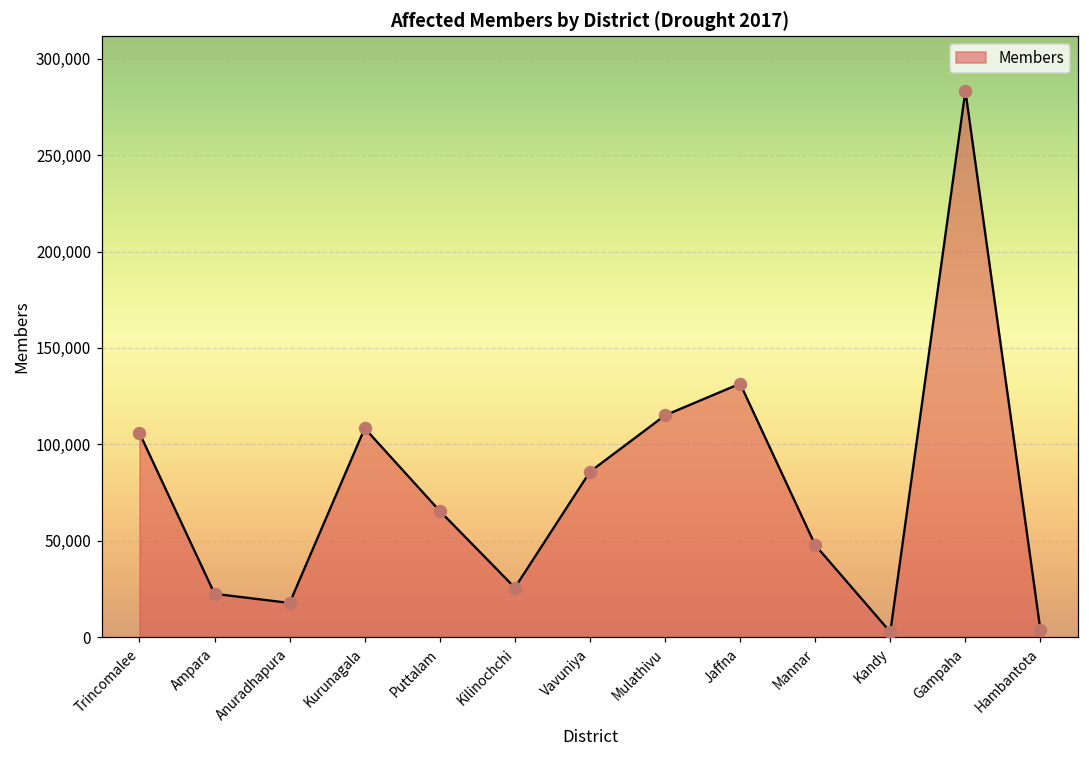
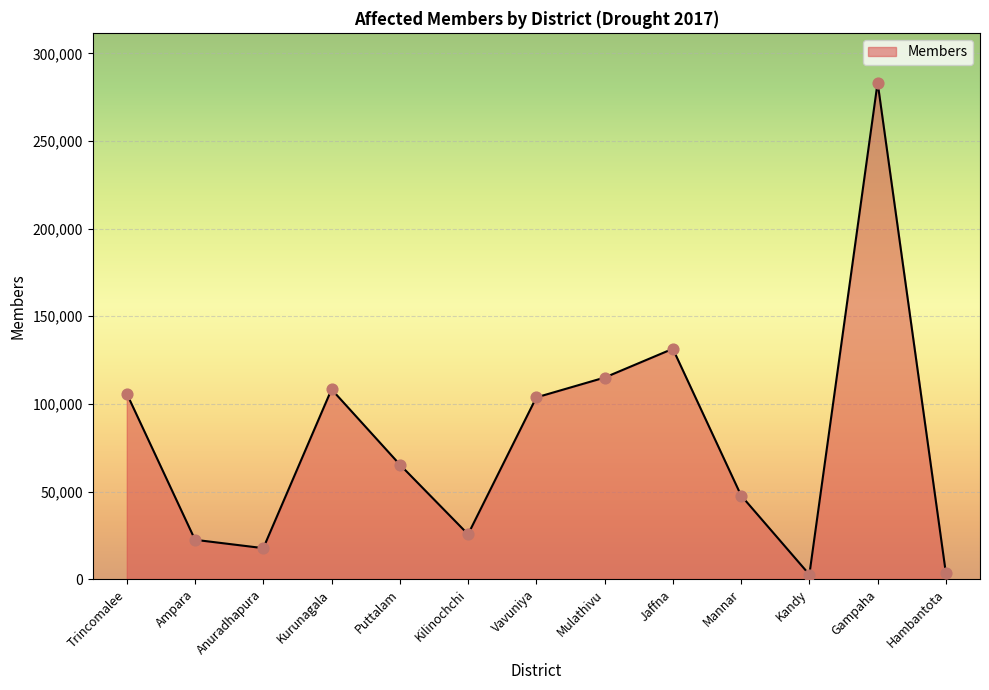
Vavuniya: 86,000 -> 104,000
